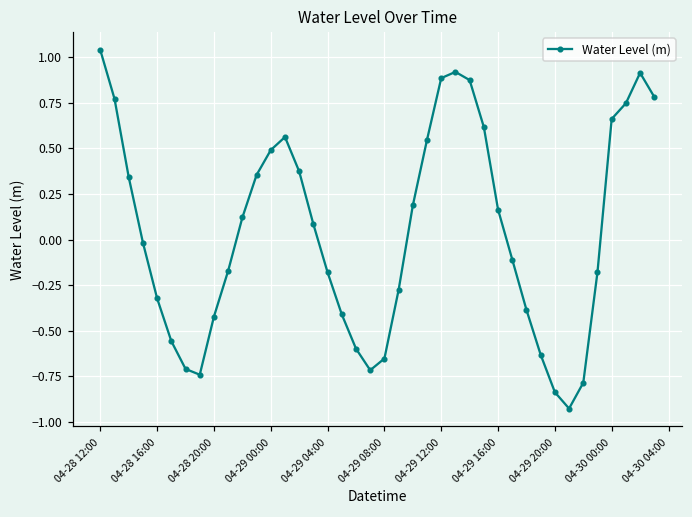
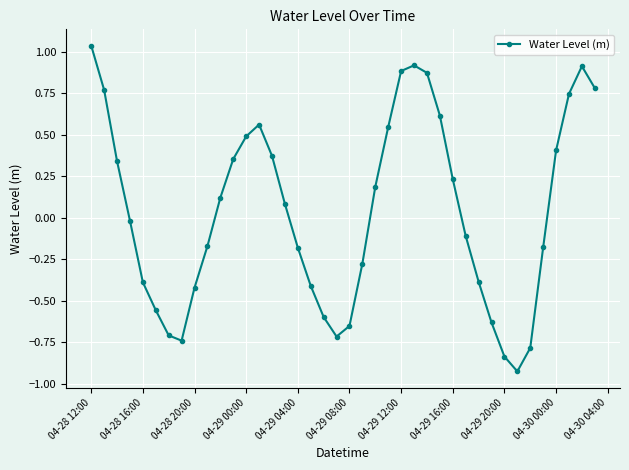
04-28 16:00: -0.32 -> -0.39
04-29 16:00: 0.16 -> 0.23
04-30 00:00: 0.66 -> 0.41
